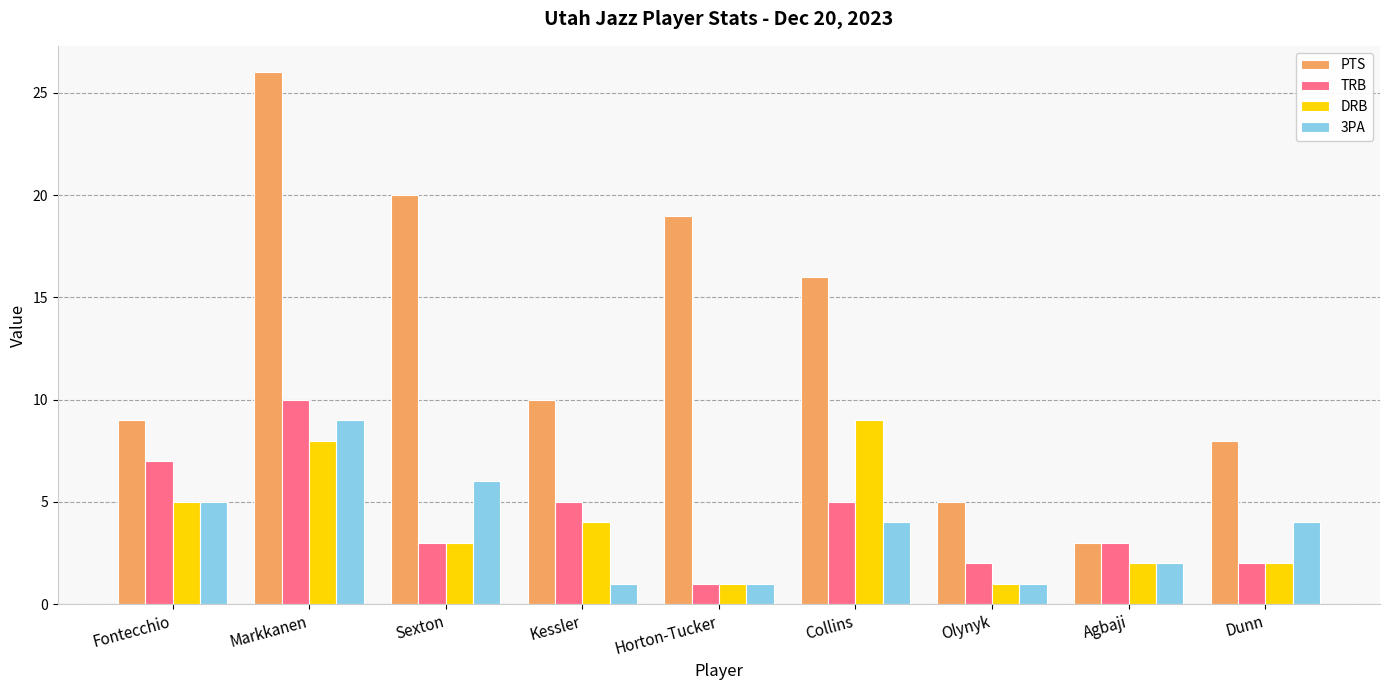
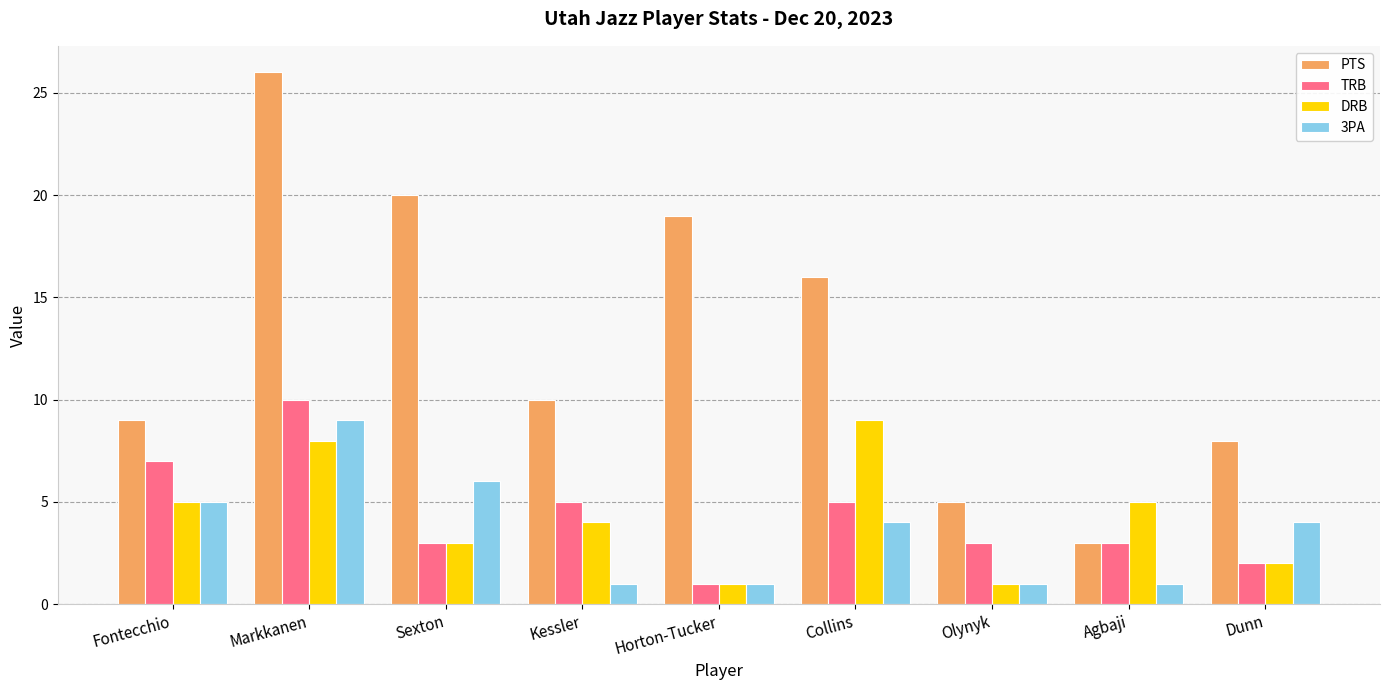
TRB, Olynyk: 2 -> 3
DRB, Agbaji: 2 -> 5
3PA, Agbaji: 2 -> 1
